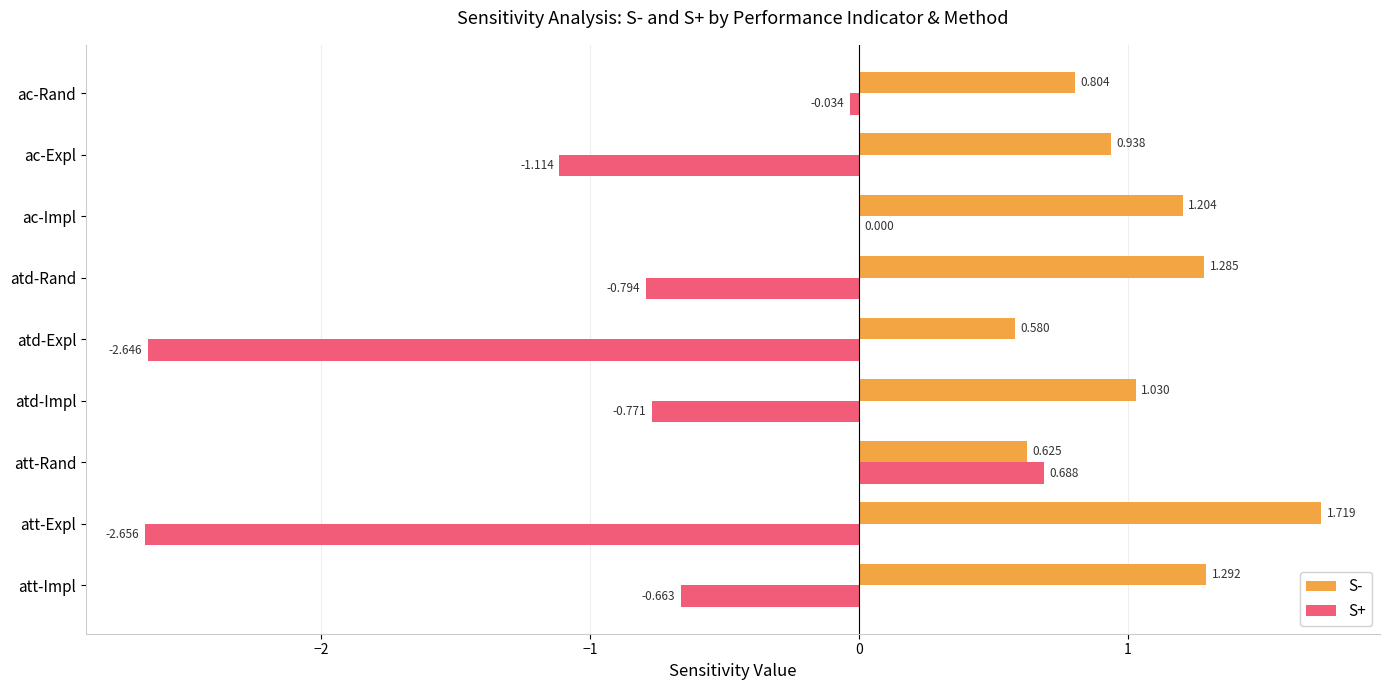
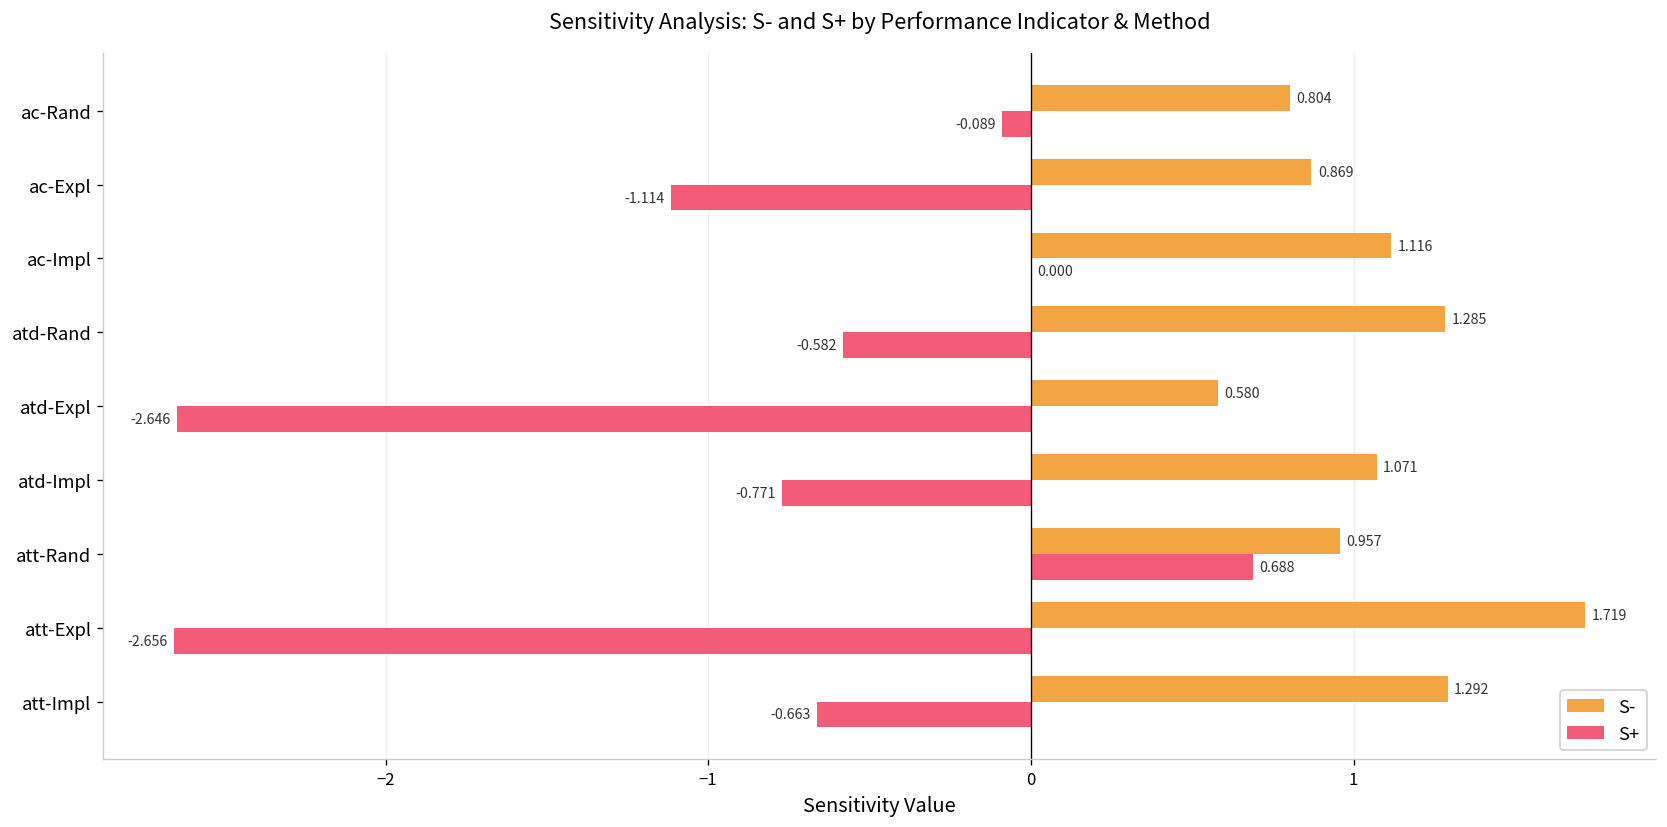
S+, ac-Rand: -0.034 -> -0.089
S-, ac-Expl: 0.938 -> 0.869
S-, ac-Impl: 1.204 -> 1.116
S+, atd-Rand: -0.794 -> -0.582
S-, atd-Impl: 1.030 -> 1.071
S-, att-Rand: 0.625 -> 0.957
